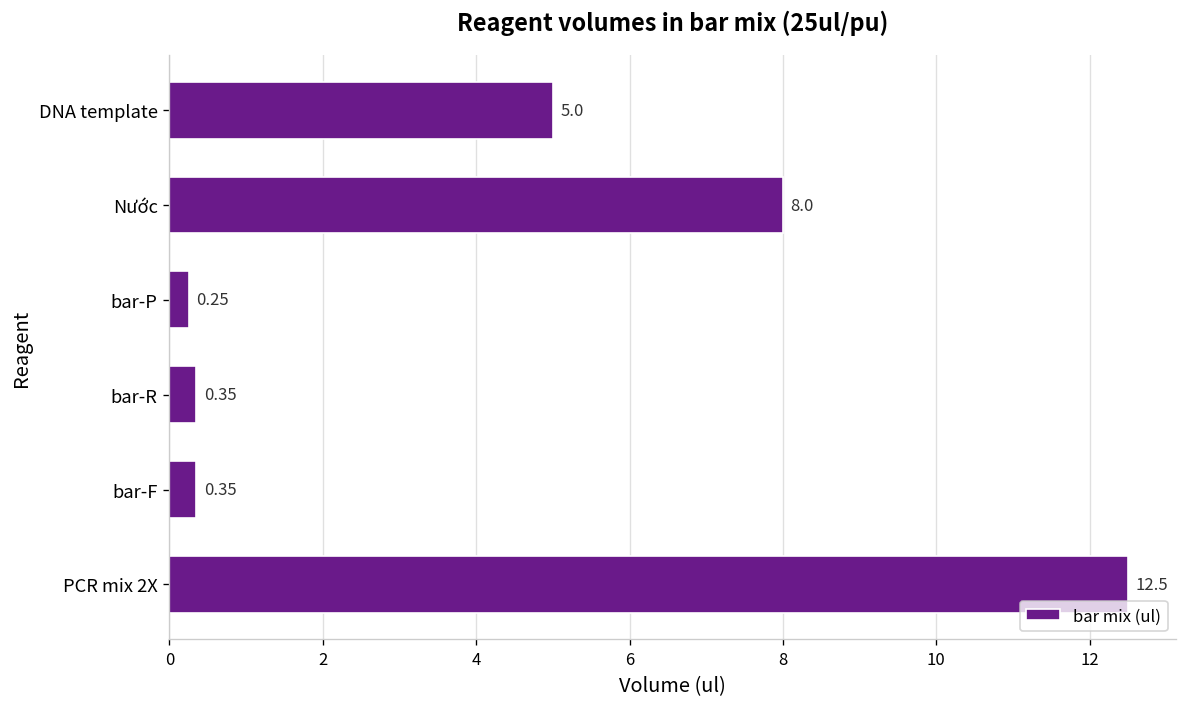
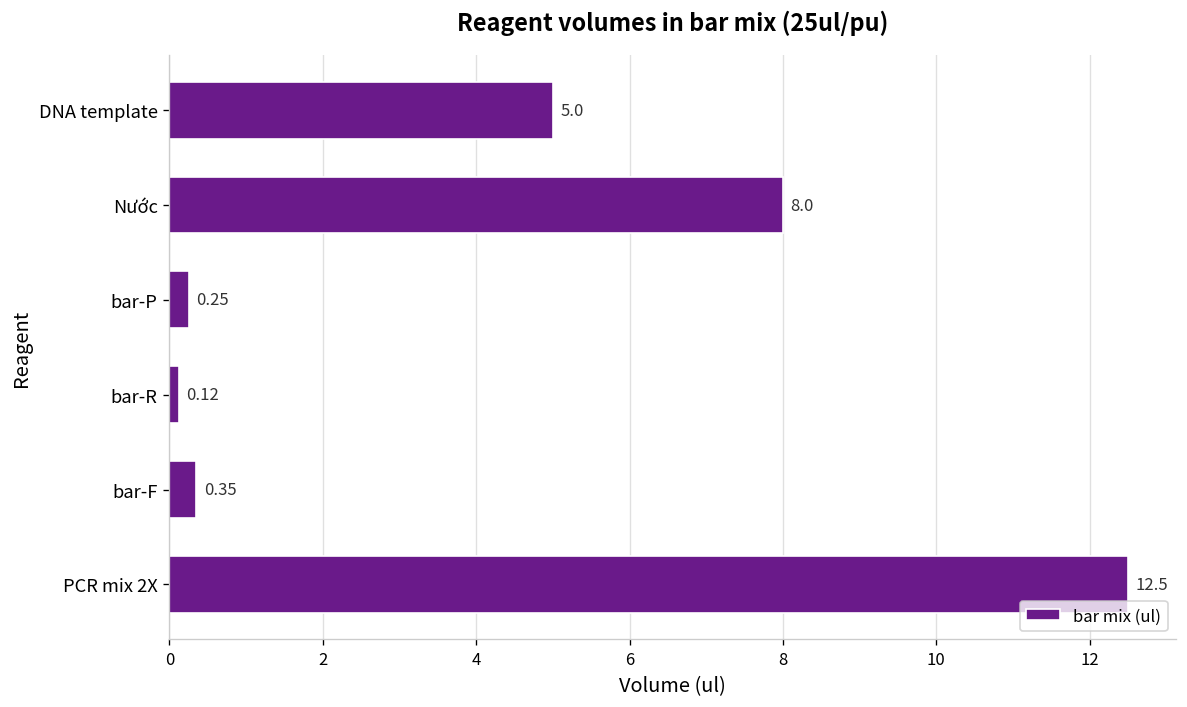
bar-R: 0.35 -> 0.12
